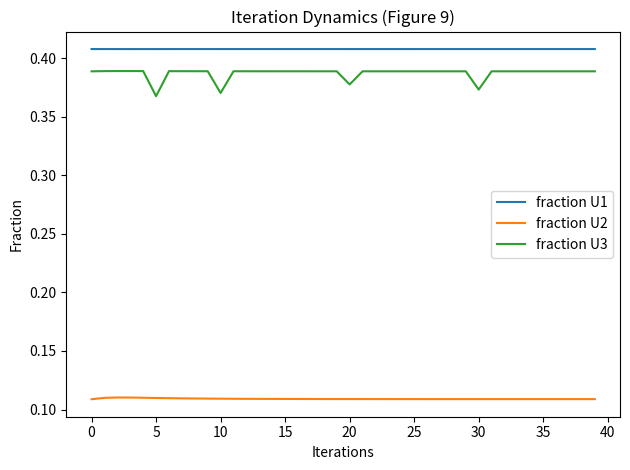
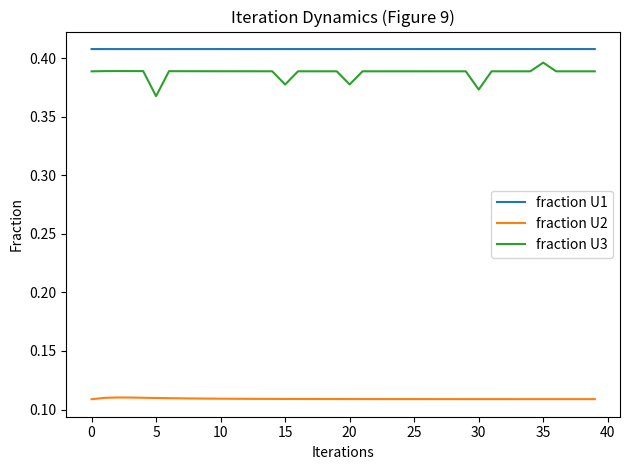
fraction U3, 10: 0.370 -> 0.389
fraction U3, 15: 0.389 -> 0.378
fraction U3, 35: 0.389 -> 0.396
